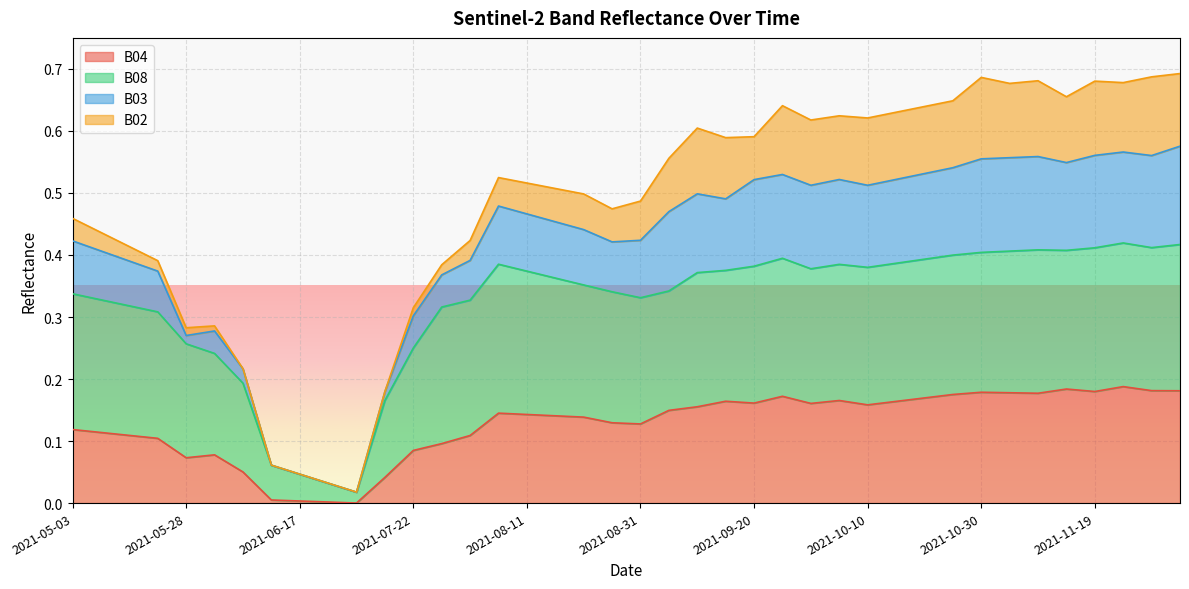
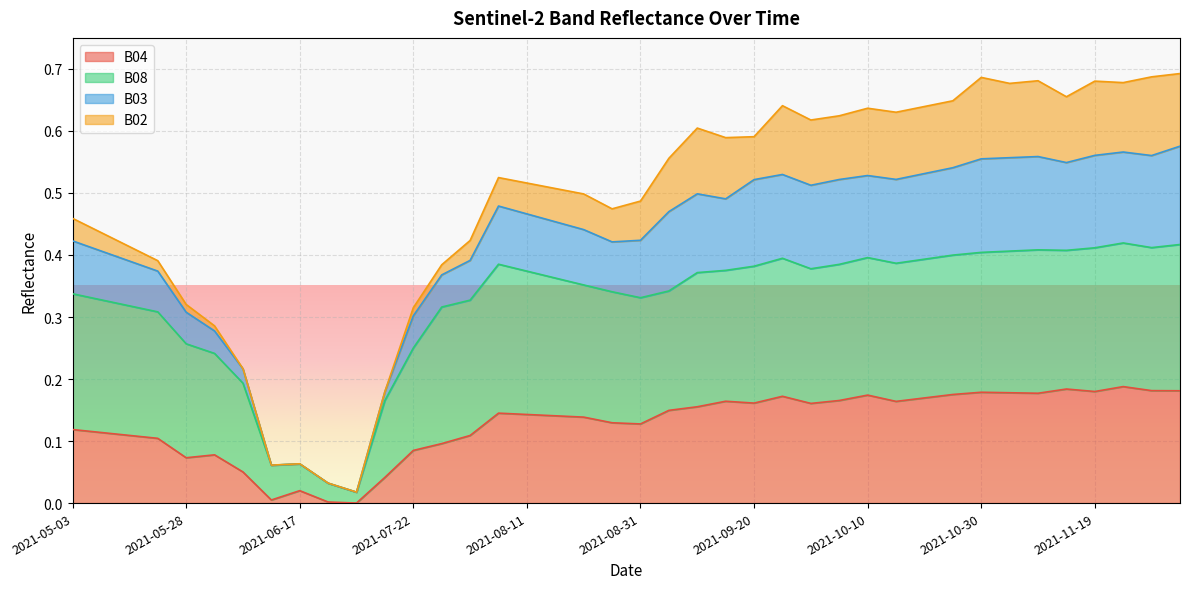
B03, 2021-05-28: 0.01 -> 0.05
B04, 2021-06-17: 0.00 -> 0.02
B04, 2021-10-10: 0.16 -> 0.17
